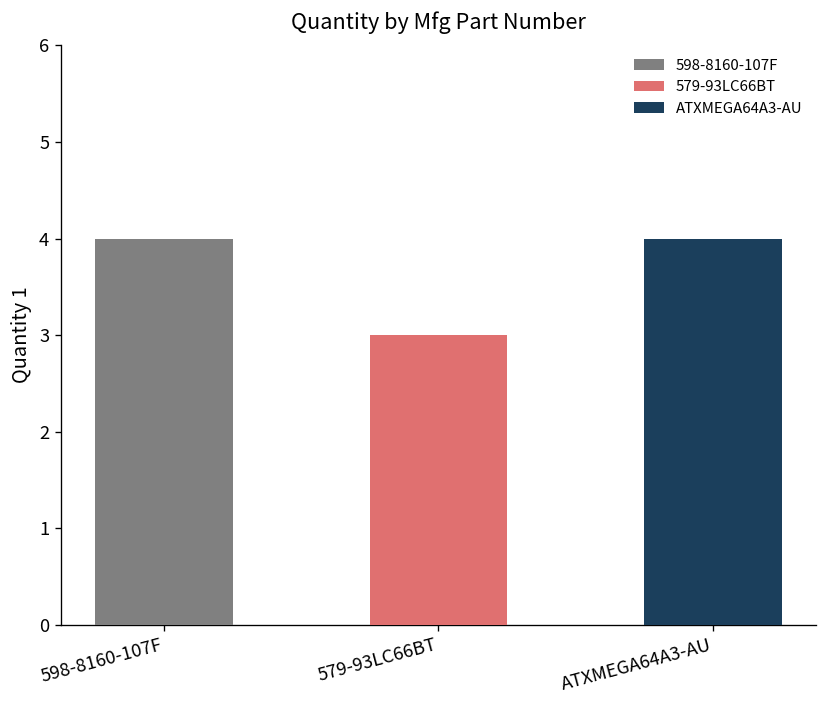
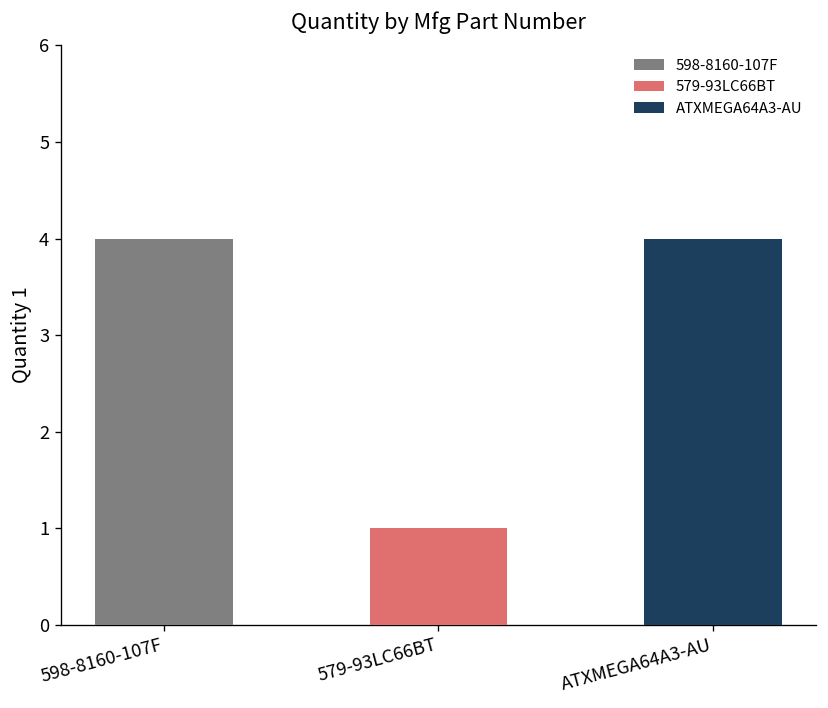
579-93LC66BT: 3 -> 1
